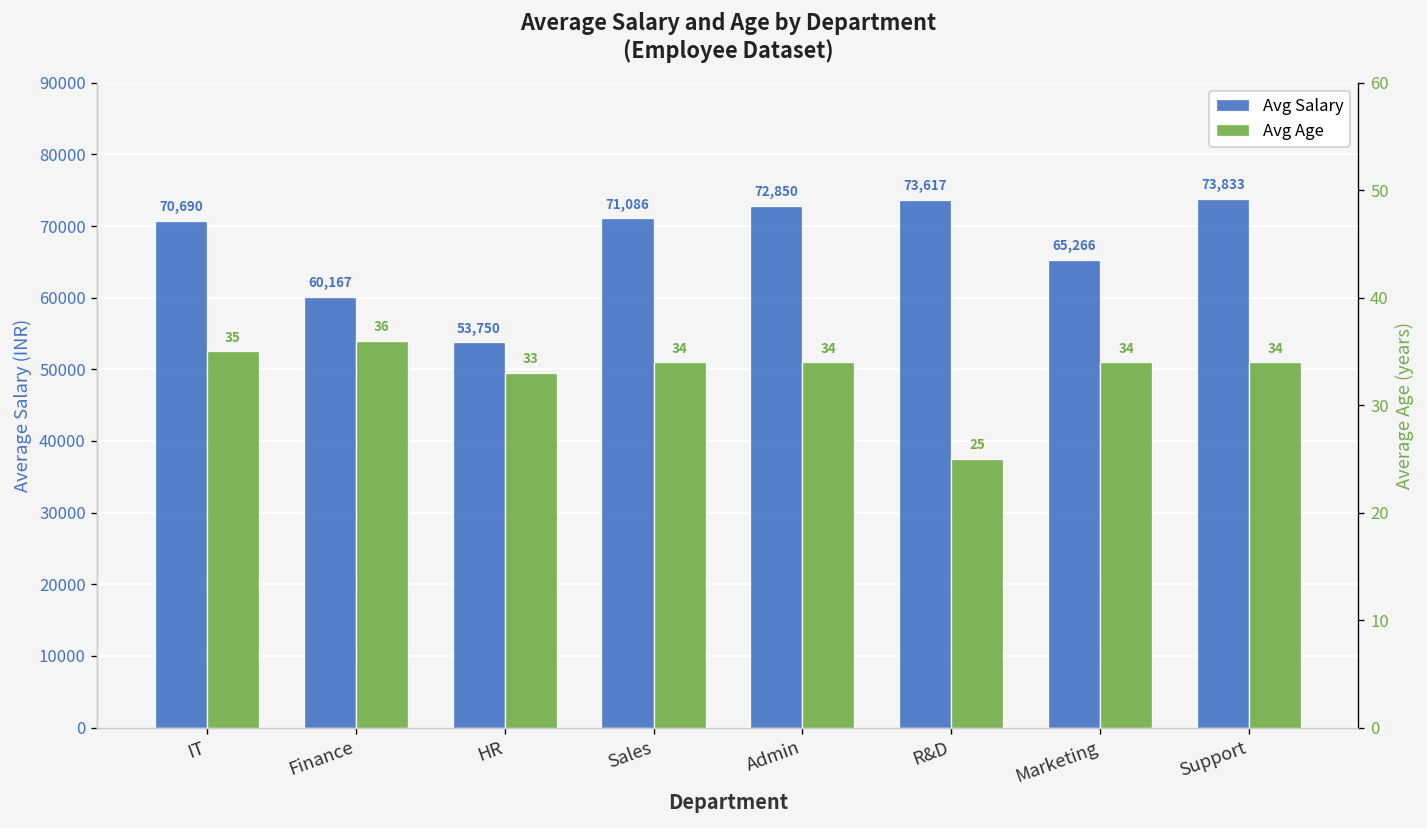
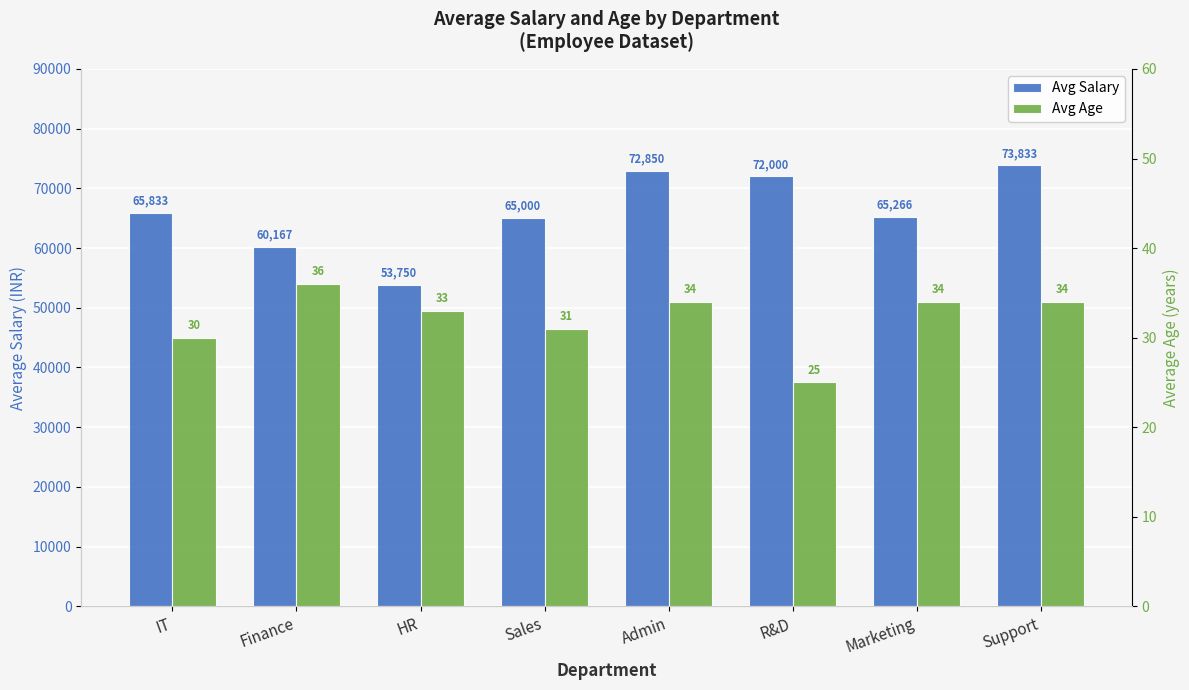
Avg Salary, IT: 70,690 -> 65,833
Avg Salary, Sales: 71,086 -> 65,000
Avg Salary, R&D: 73,617 -> 72,000
Avg Age, IT: 35 -> 30
Avg Age, Sales: 34 -> 31
